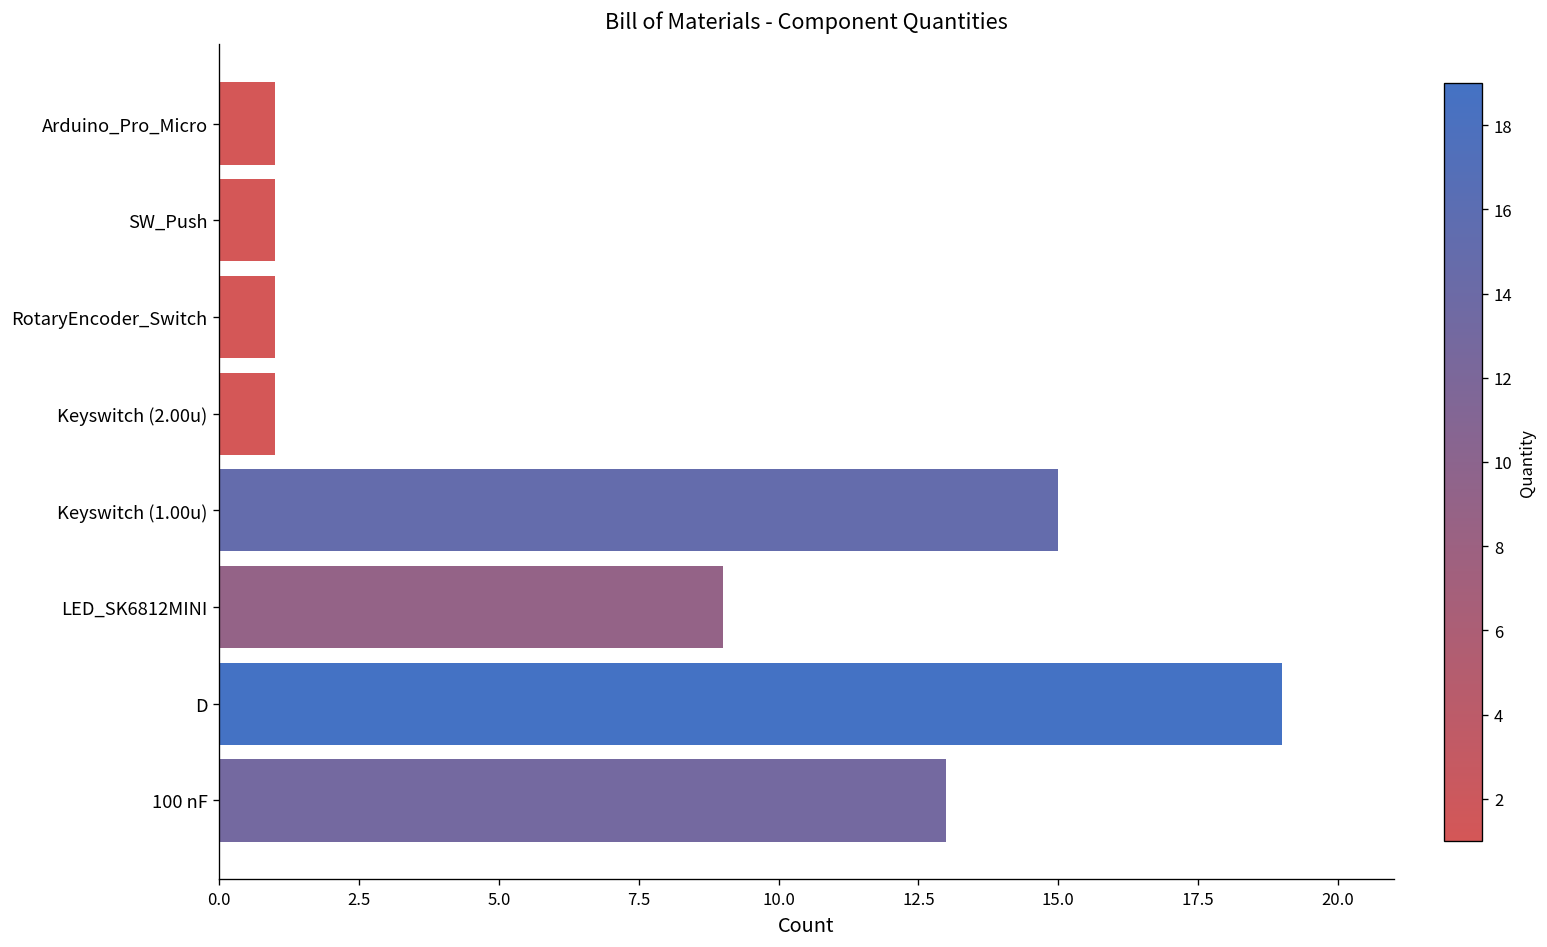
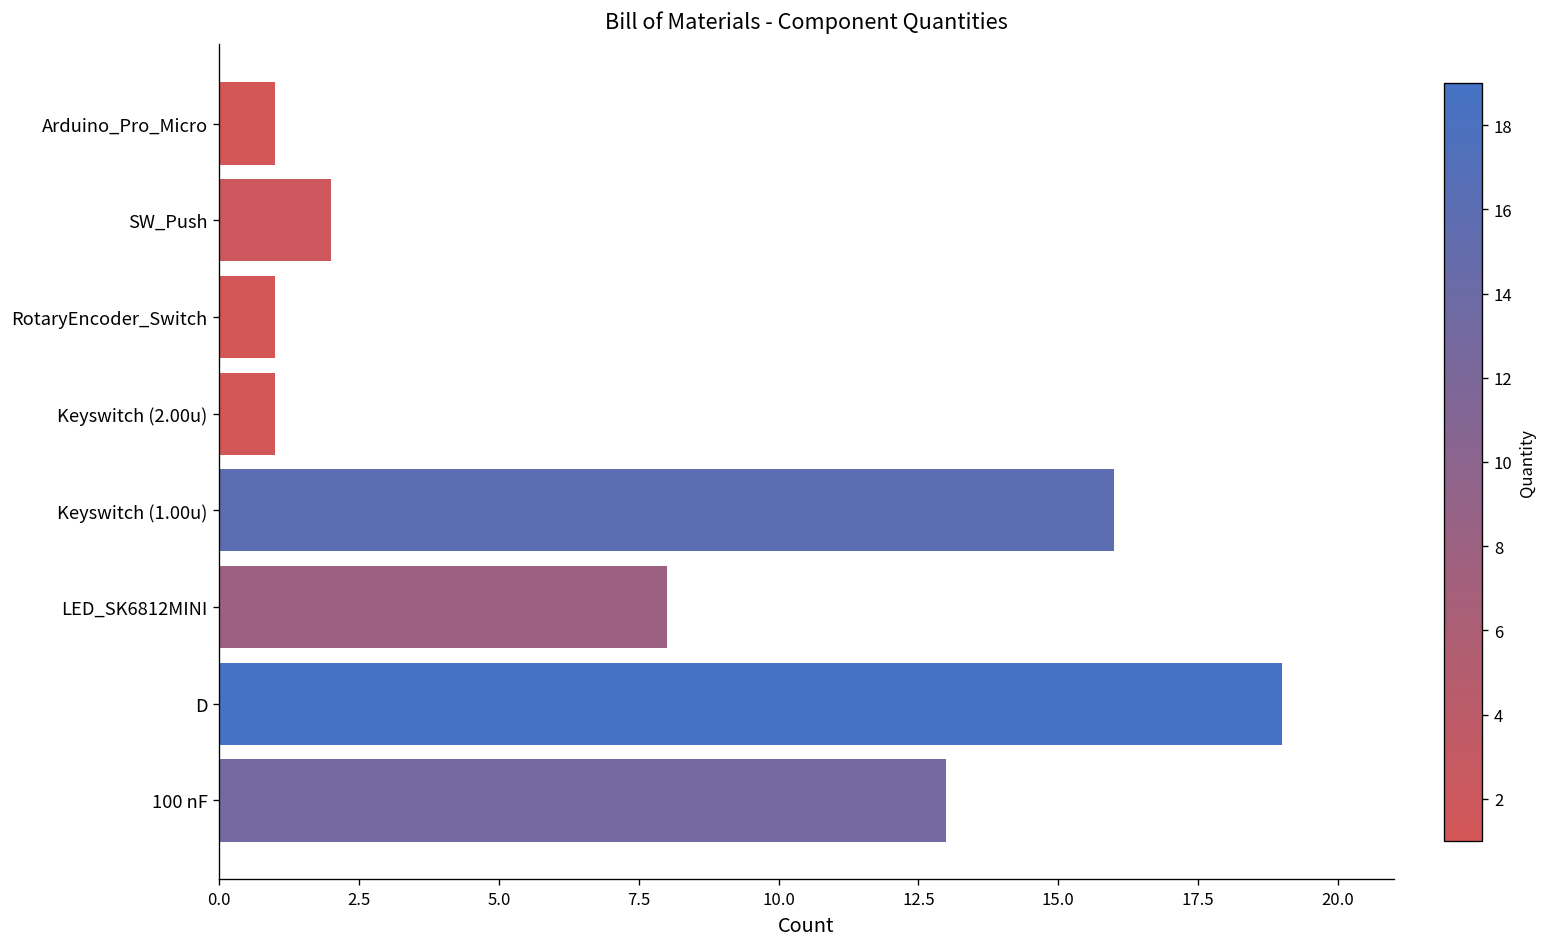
SW_Push: 1 -> 2
Keyswitch (1.00u): 15 -> 16
LED_SK6812MINI: 9 -> 8
